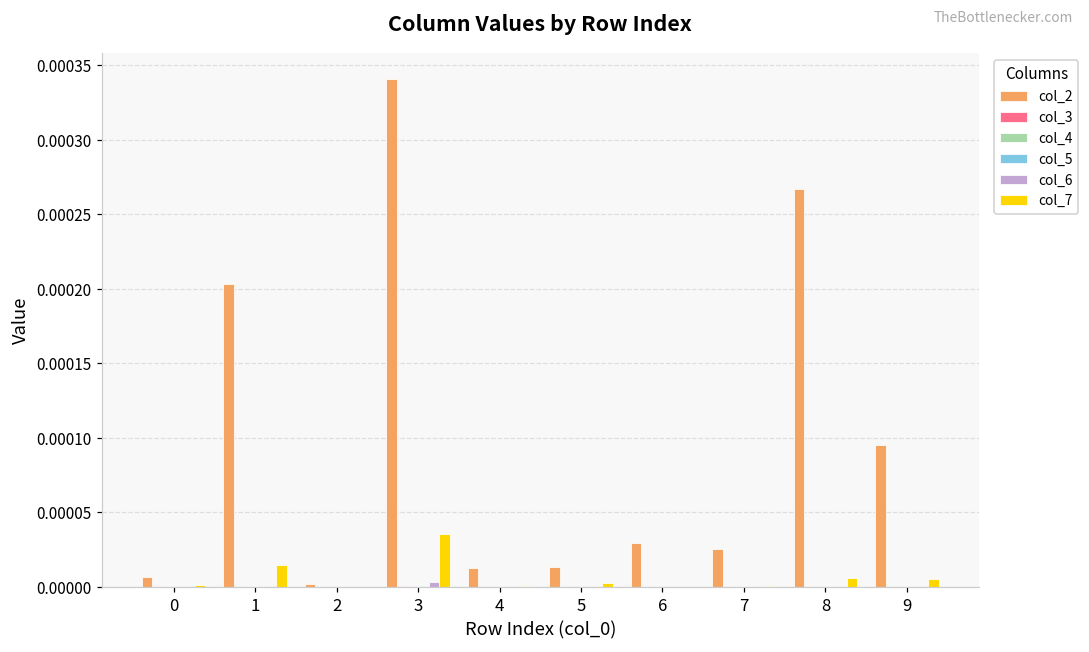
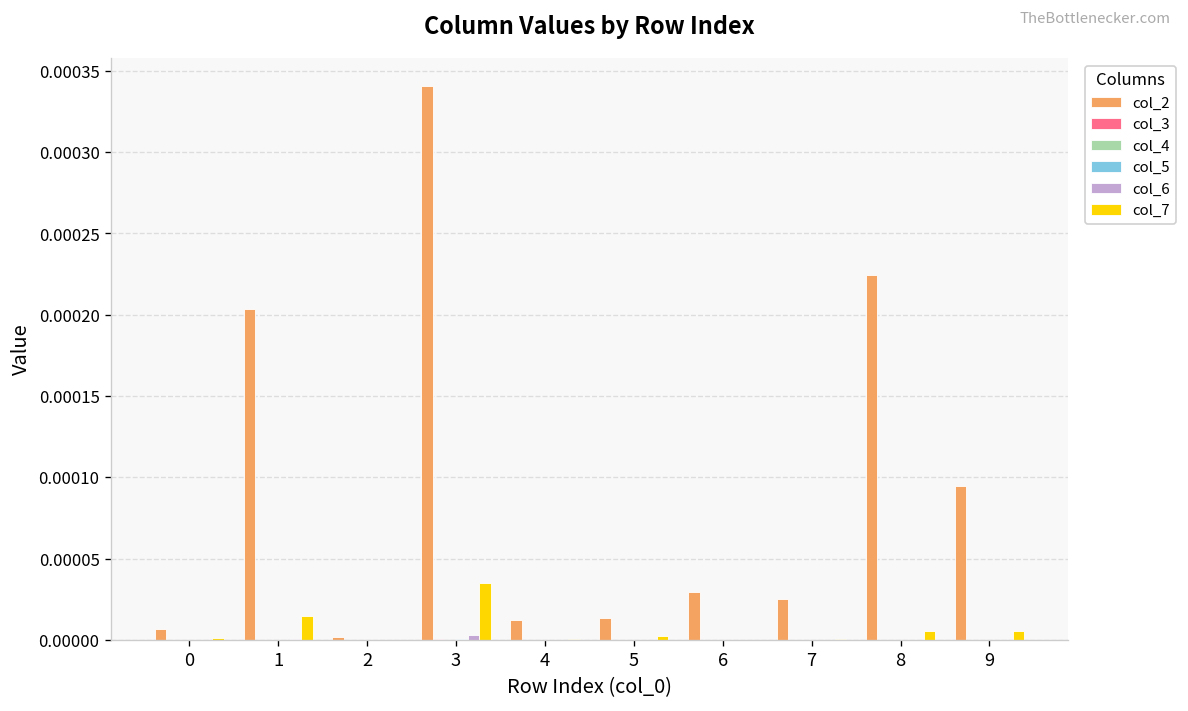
col_2, 8: 0.000267 -> 0.000225
